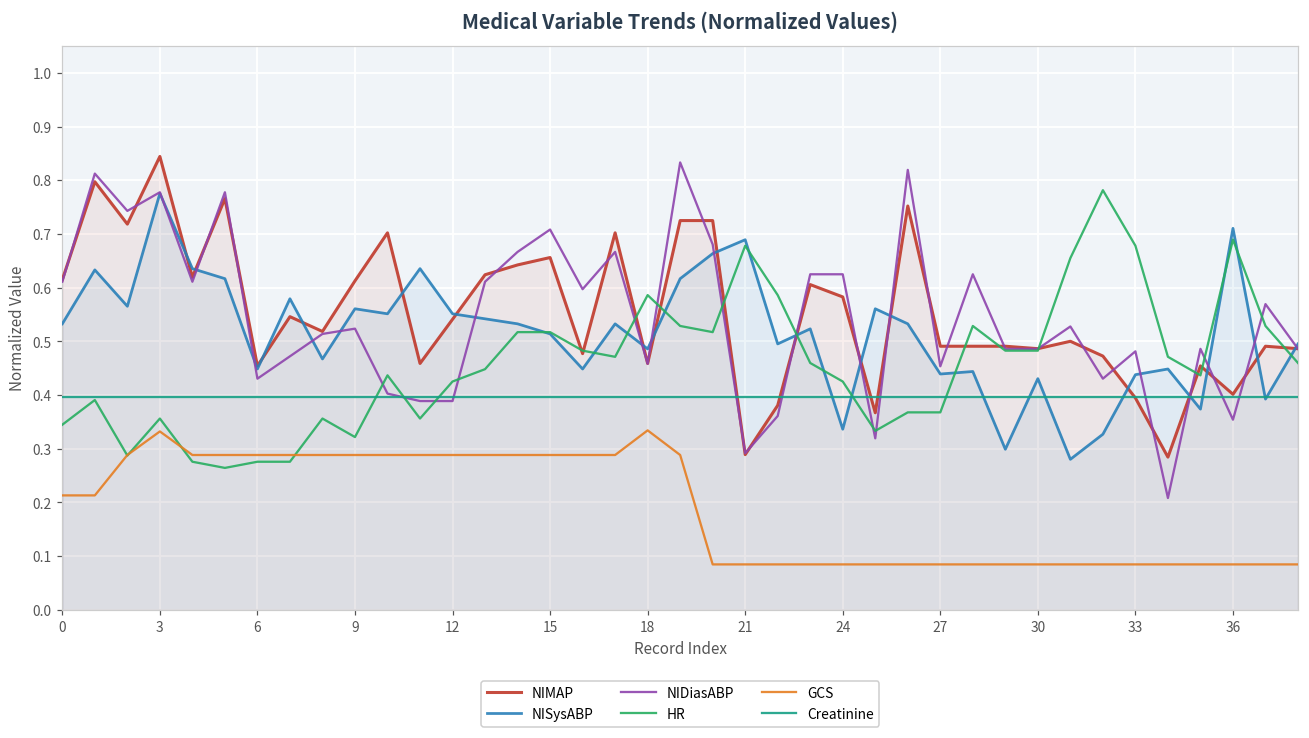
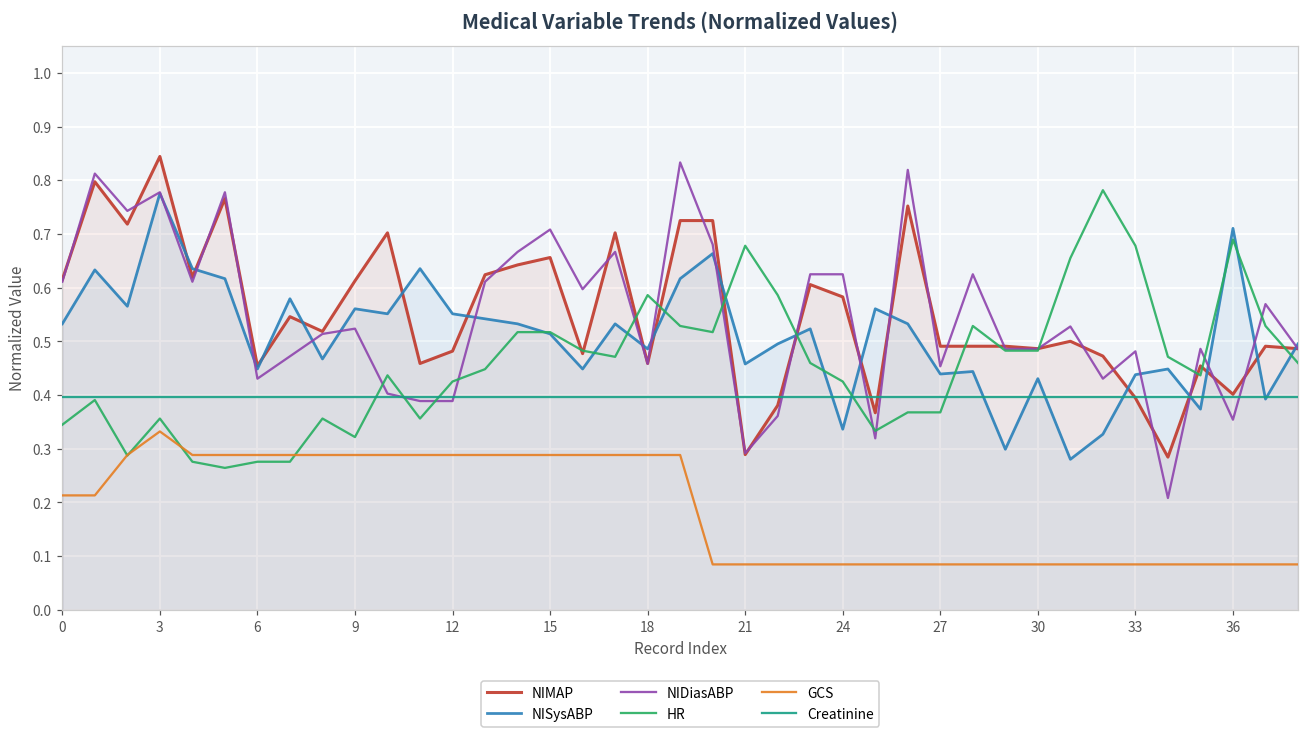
NIMAP, 12: 0.54 -> 0.48
GCS, 18: 0.33 -> 0.29
NISysABP, 21: 0.69 -> 0.46
